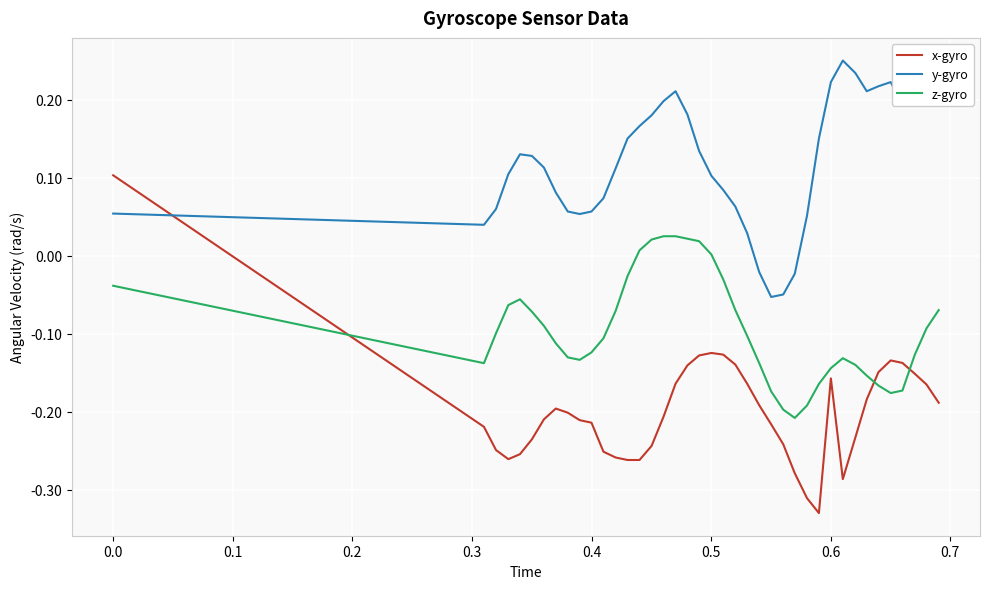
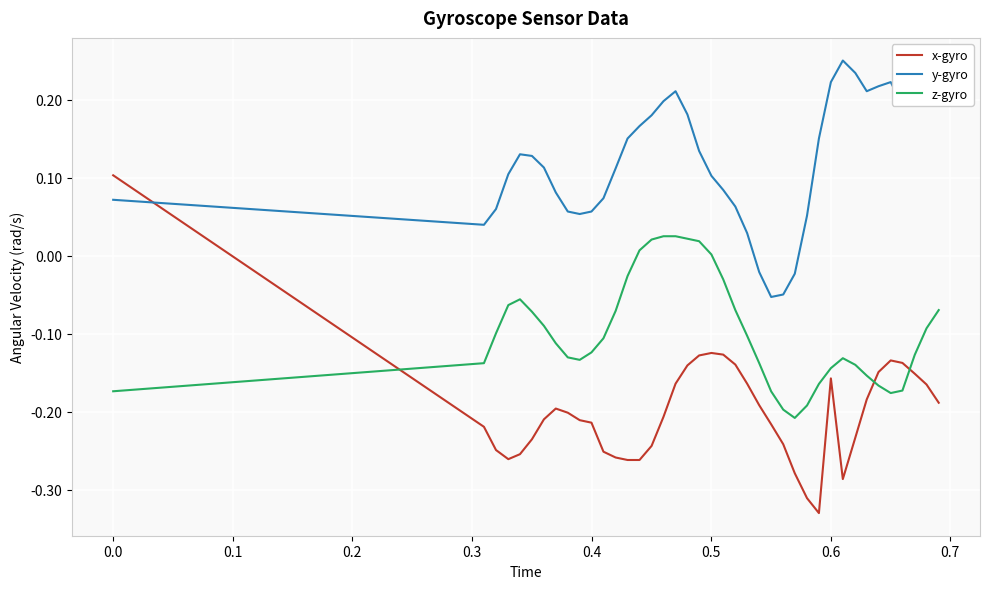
y-gyro, 0.0: 0.05 -> 0.07
z-gyro, 0.0: -0.04 -> -0.17
